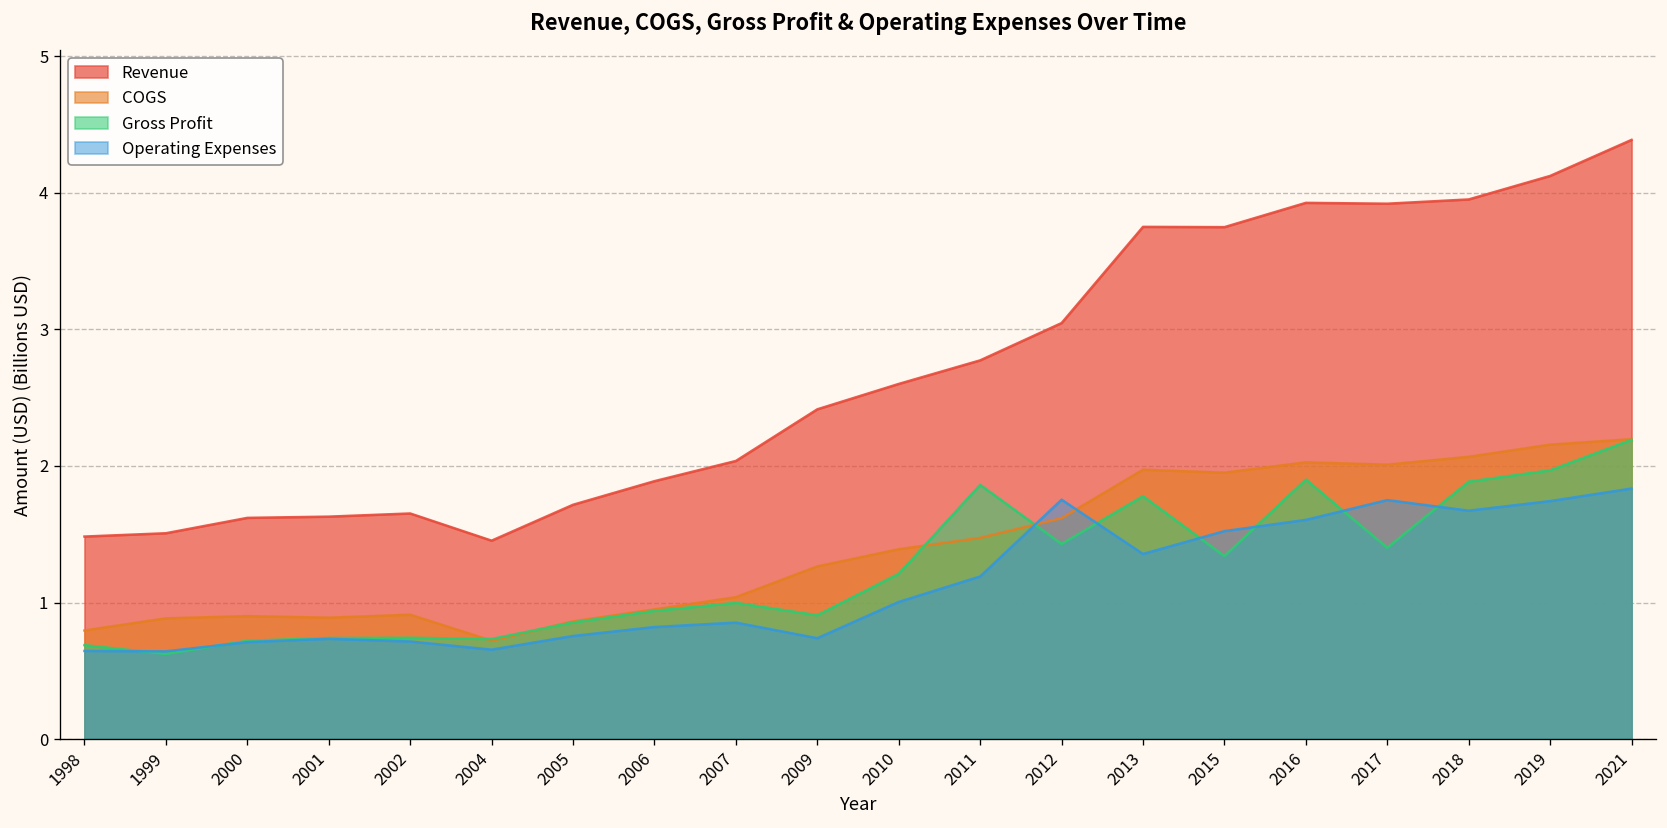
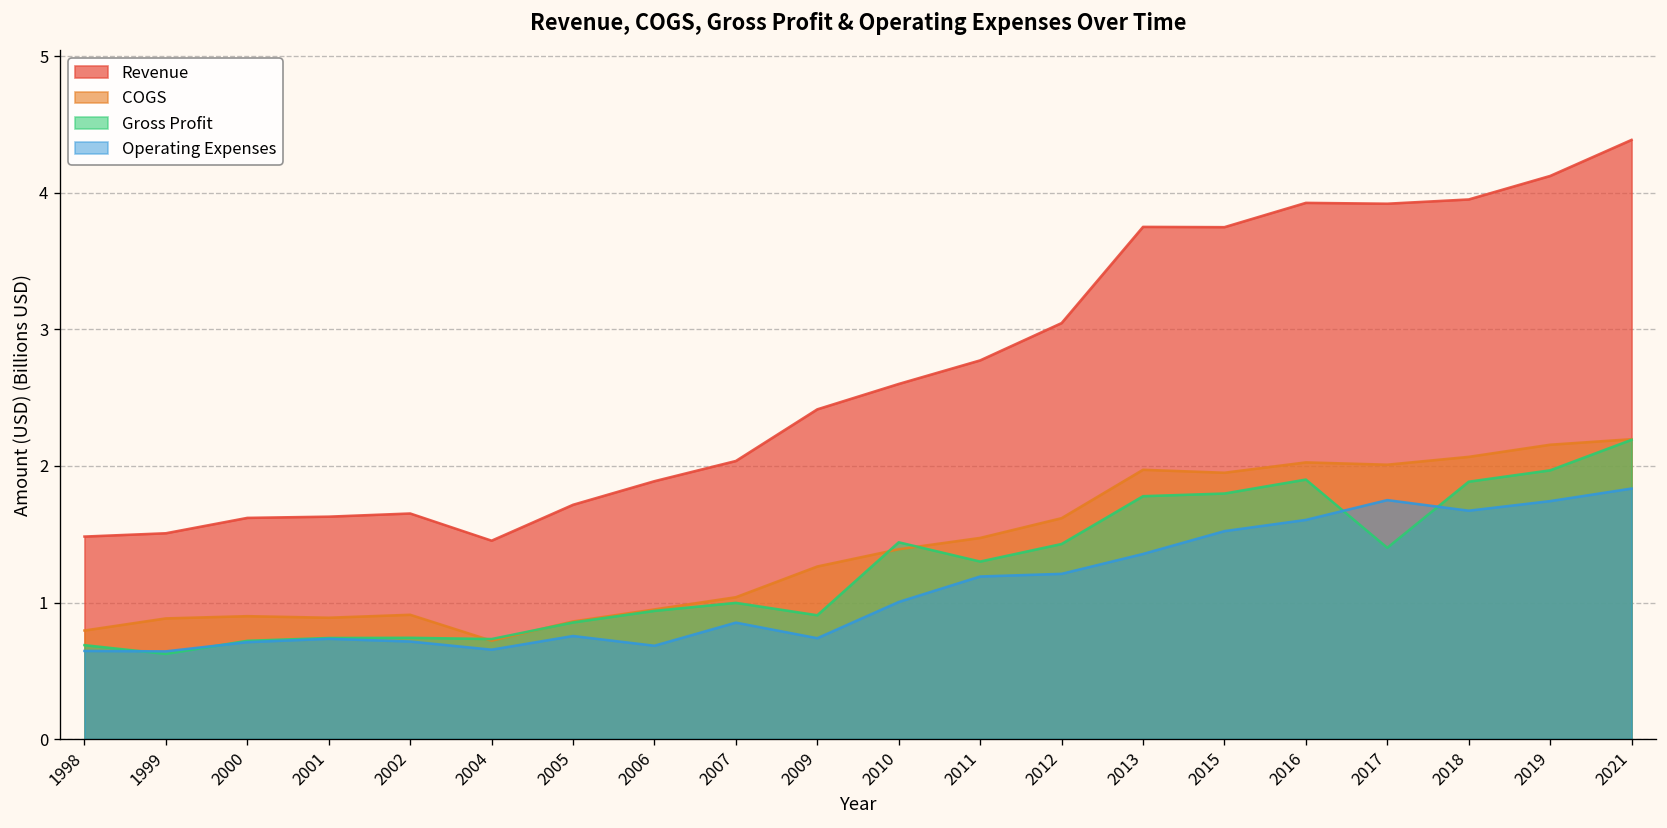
Operating Expenses, 2006: 0.82 -> 0.68
Gross Profit, 2010: 1.21 -> 1.44
Gross Profit, 2011: 1.86 -> 1.30
Operating Expenses, 2012: 1.75 -> 1.21
Gross Profit, 2015: 1.34 -> 1.80
